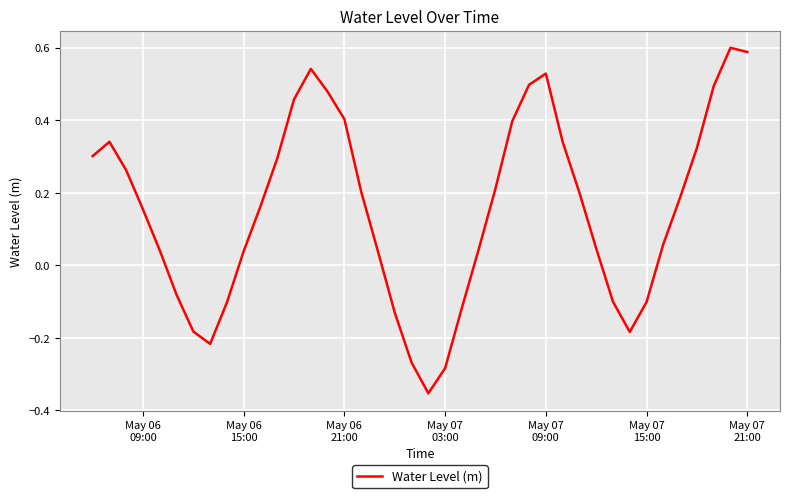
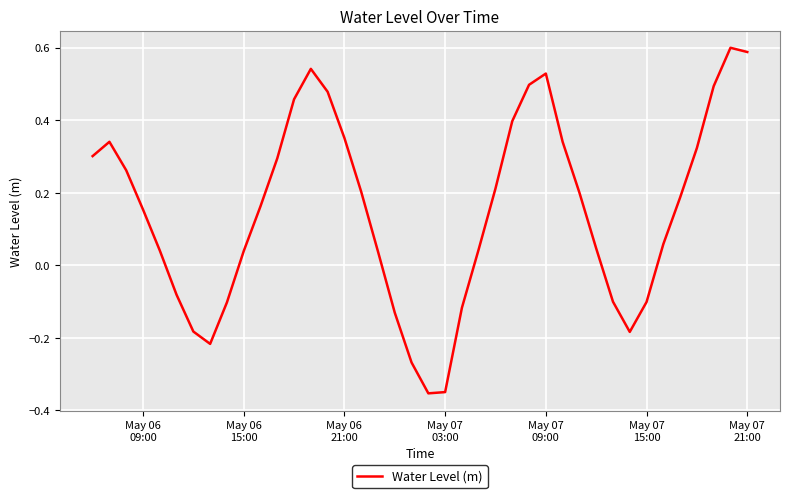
May 06 21:00: 0.40 -> 0.35
May 07 03:00: -0.28 -> -0.35
